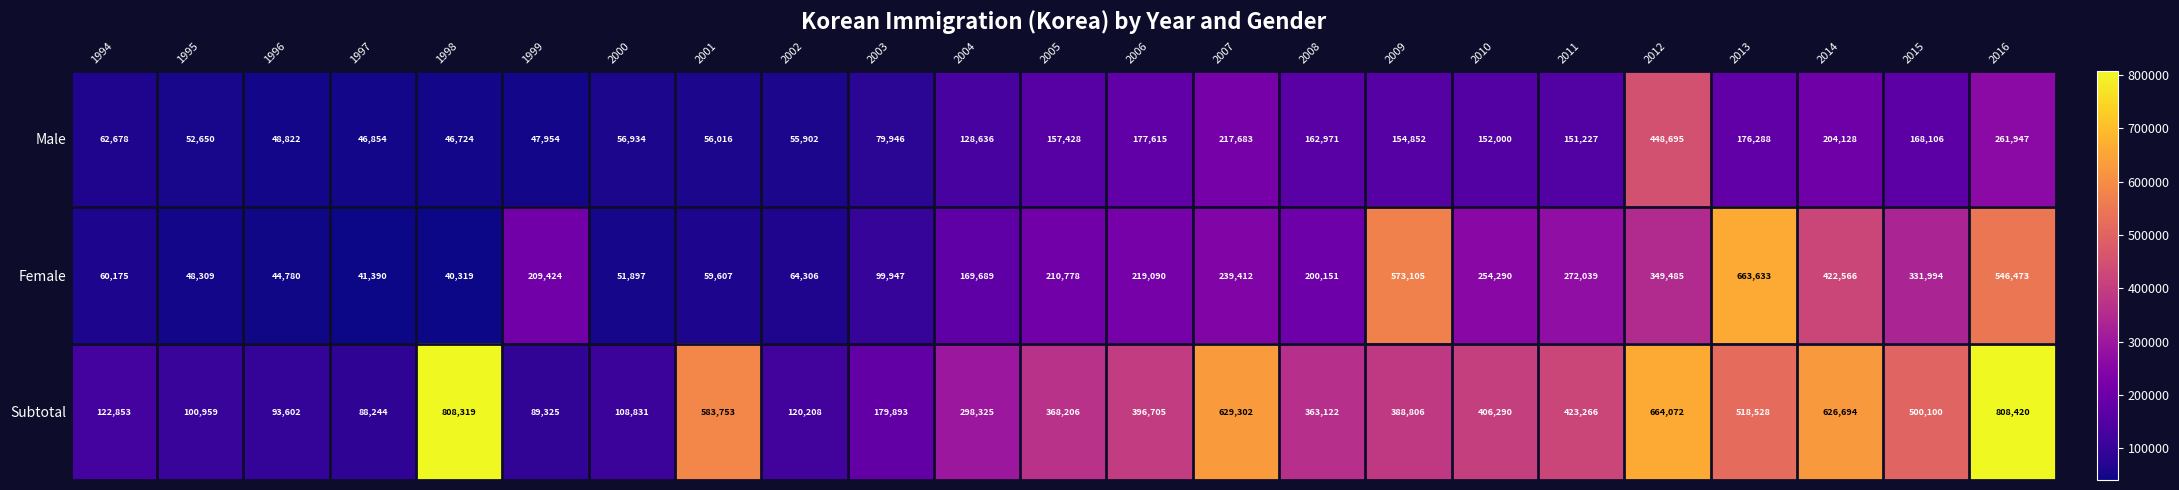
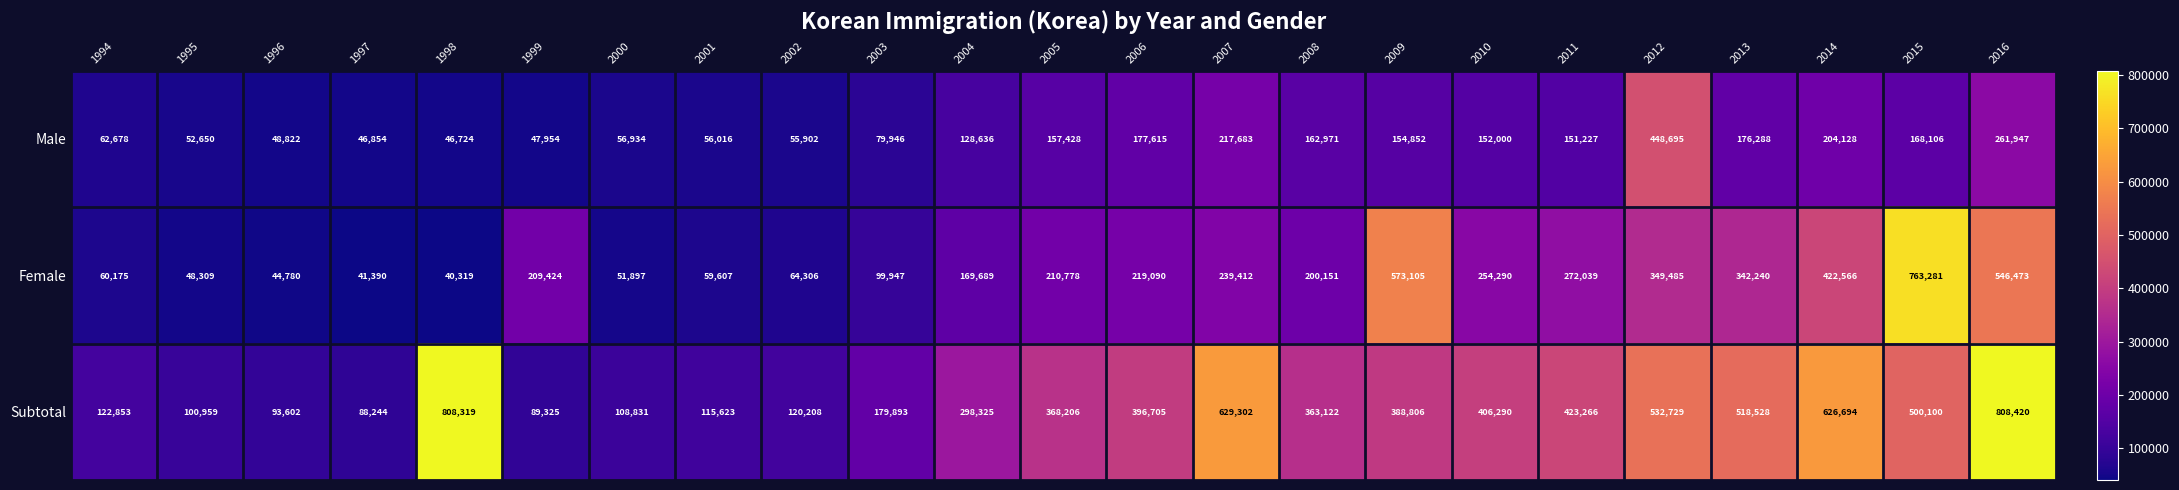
Female, 2013: 663,633 -> 342,240
Female, 2015: 331,994 -> 763,281
Subtotal, 2001: 583,753 -> 115,623
Subtotal, 2012: 664,072 -> 532,729
